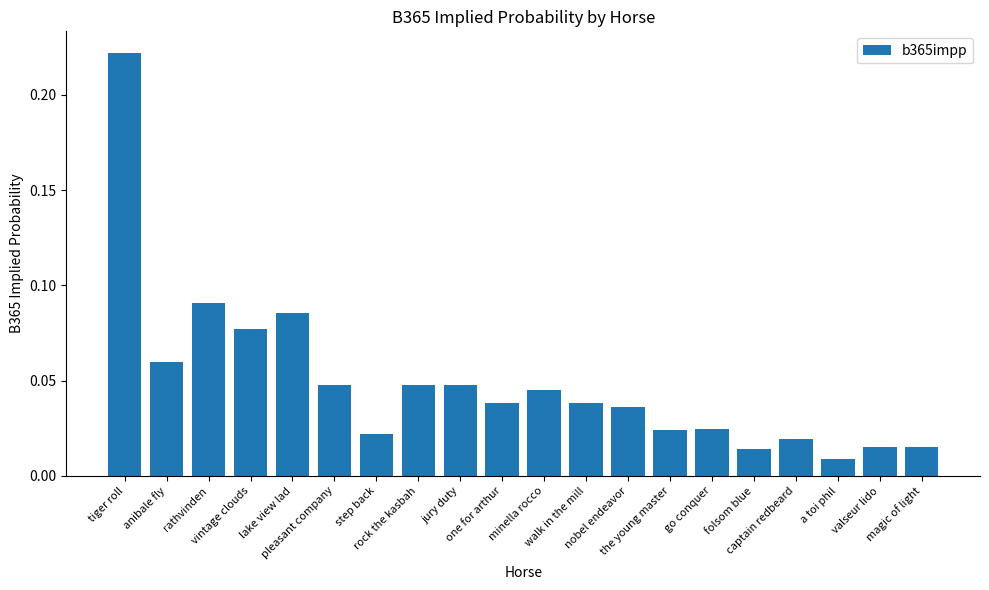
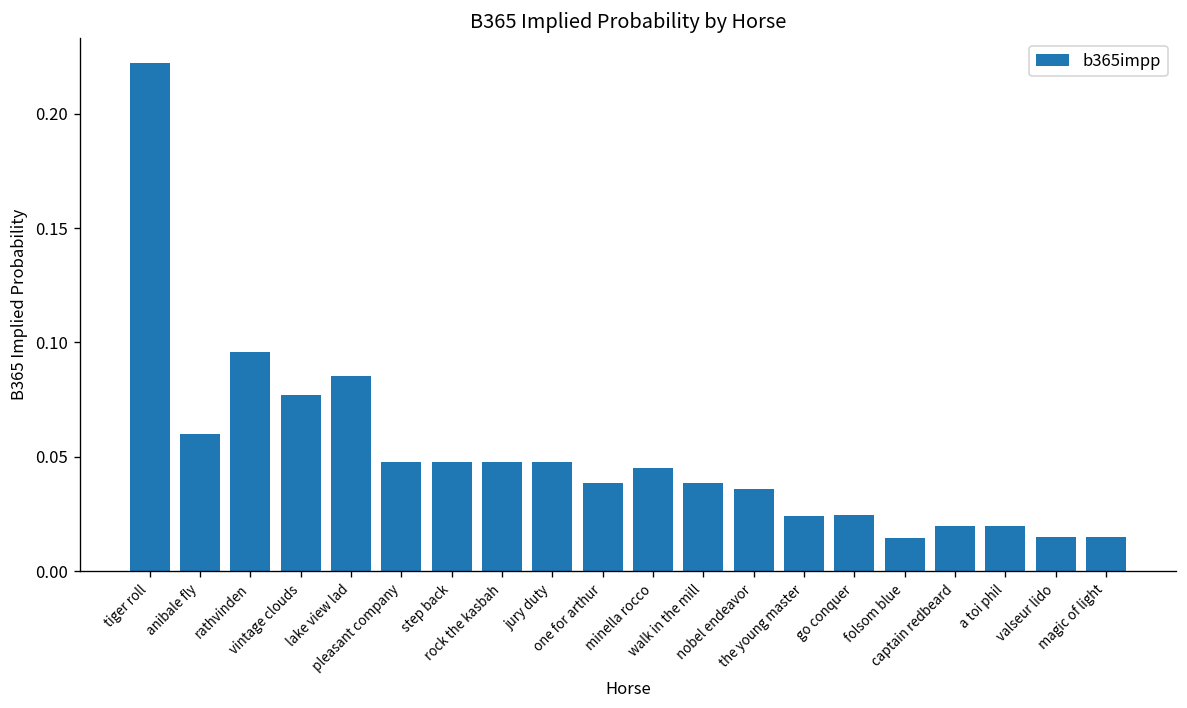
rathvinden: 0.091 -> 0.096
step back: 0.022 -> 0.048
a toi phil: 0.009 -> 0.020
